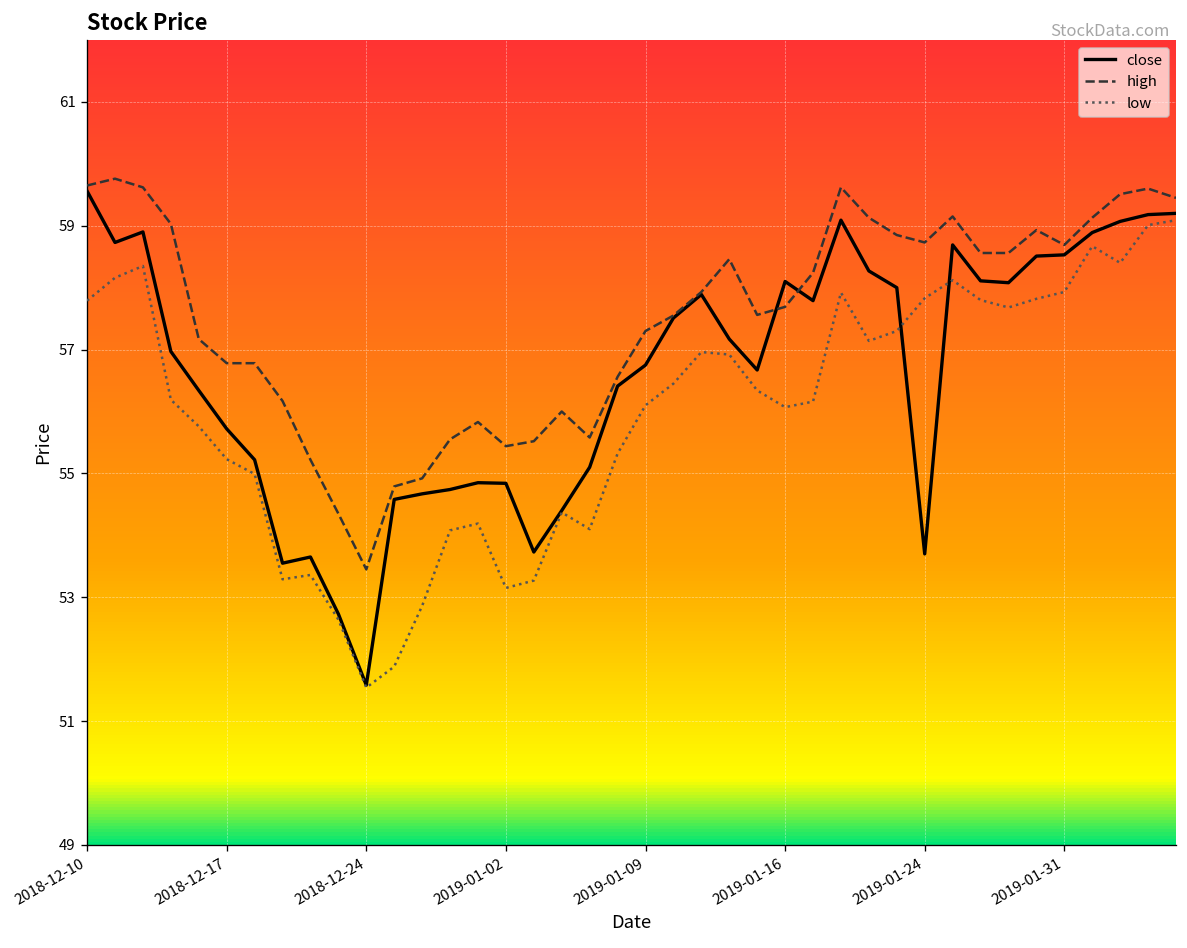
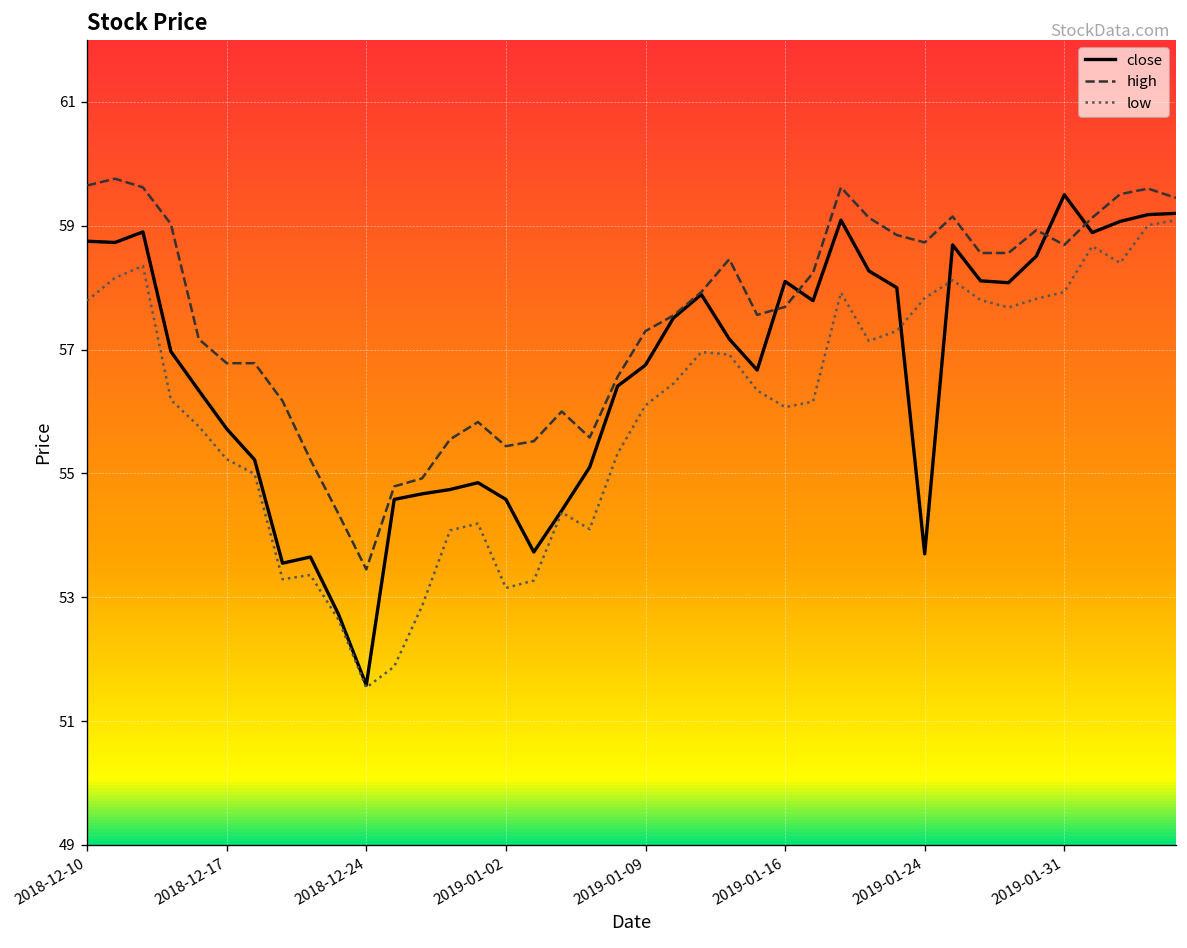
close, 2018-12-10: 59.6 -> 58.8
close, 2019-01-02: 54.8 -> 54.6
close, 2019-01-31: 58.5 -> 59.5
